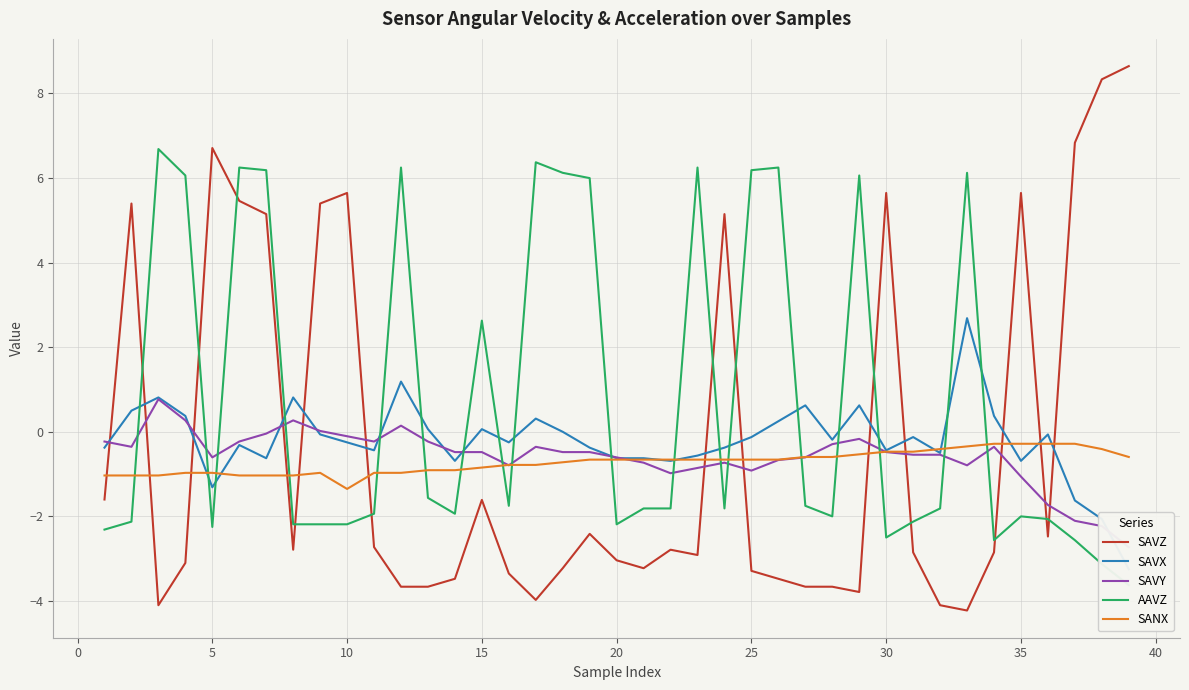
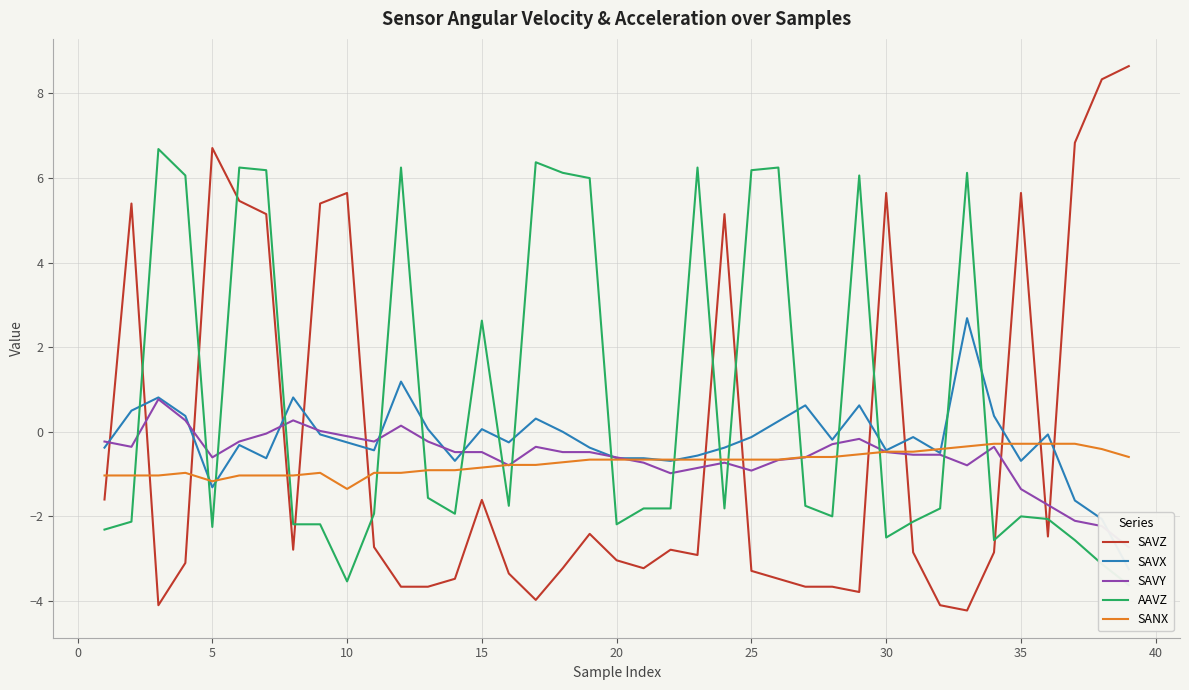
SANX, 5: -1.0 -> -1.2
AAVZ, 10: -2.2 -> -3.5
SAVY, 35: -1.1 -> -1.4
